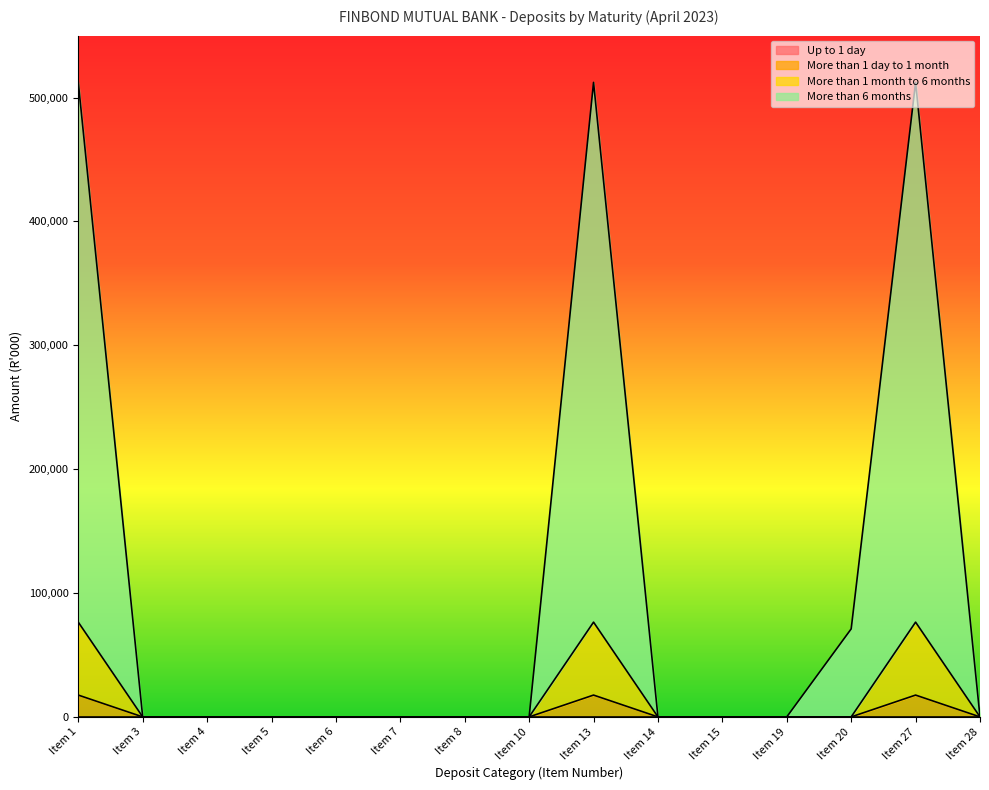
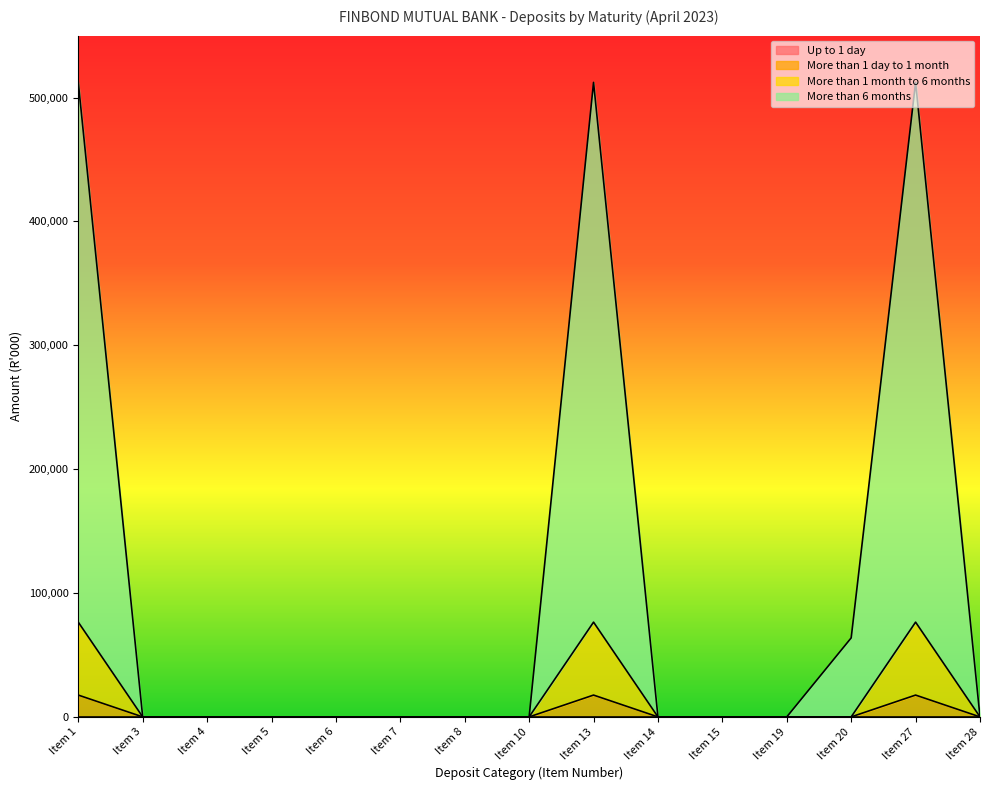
More than 6 months, Item 20: 71,000 -> 64,000
